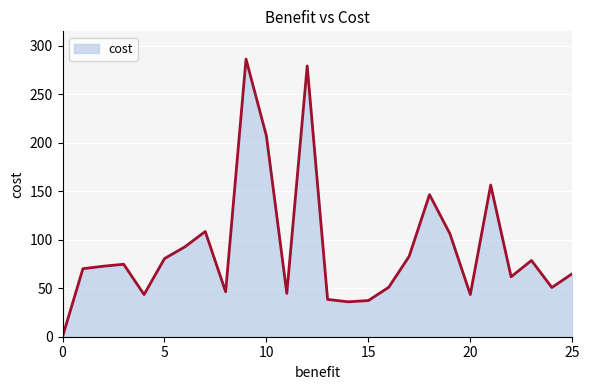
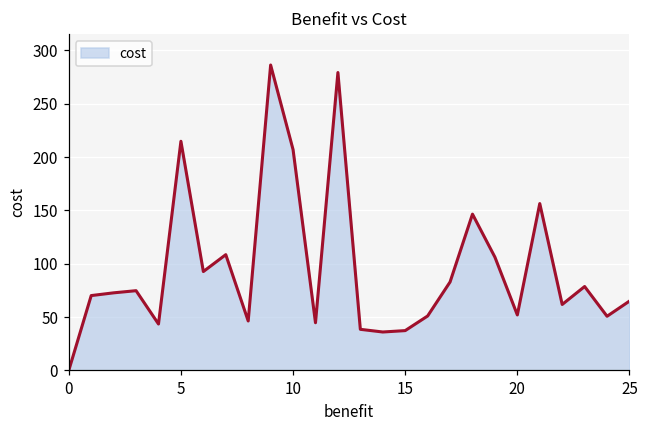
5: 80 -> 210
20: 40 -> 50
